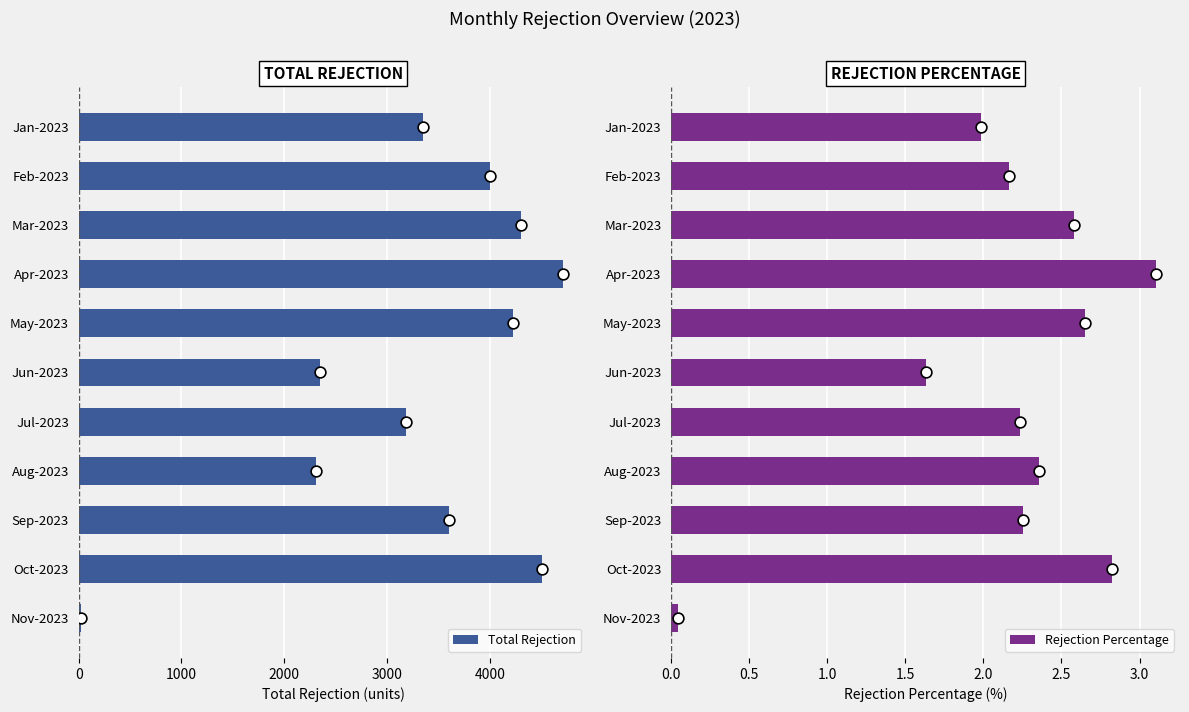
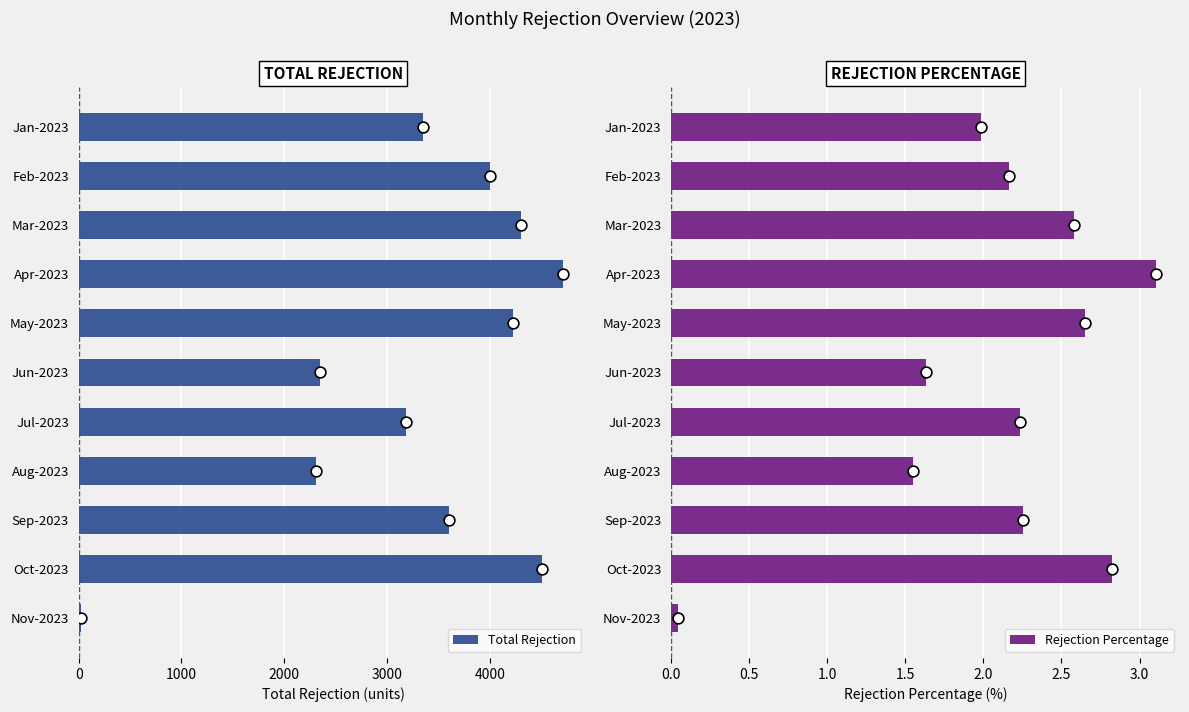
REJECTION PERCENTAGE, Aug-2023: 2.36 -> 1.55
